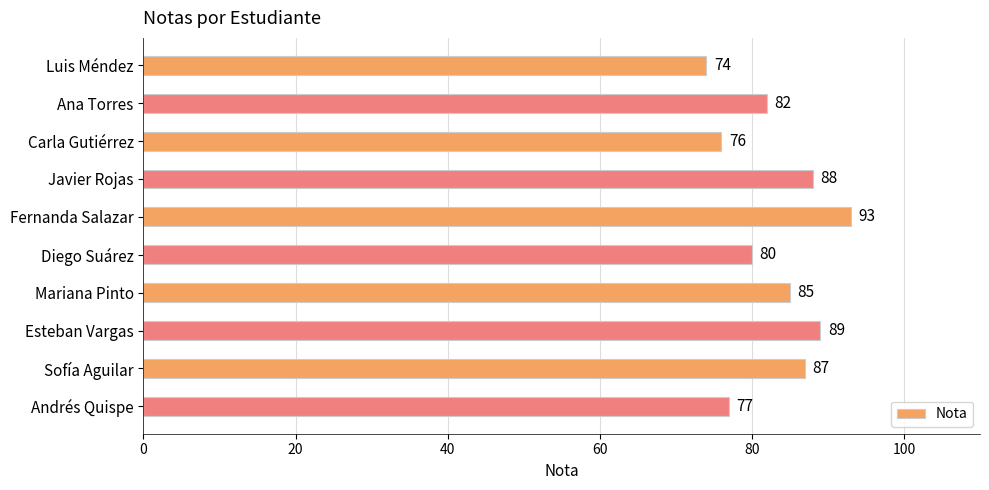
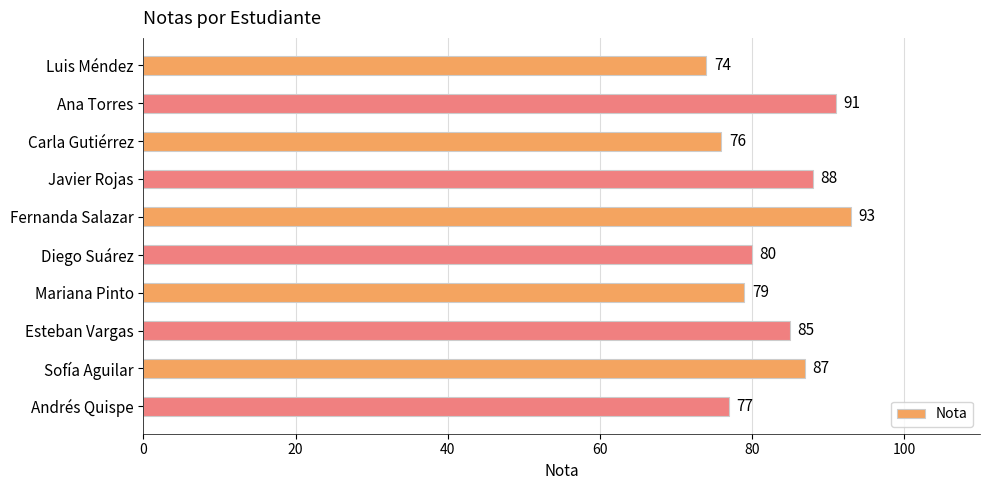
Ana Torres: 82 -> 91
Mariana Pinto: 85 -> 79
Esteban Vargas: 89 -> 85
